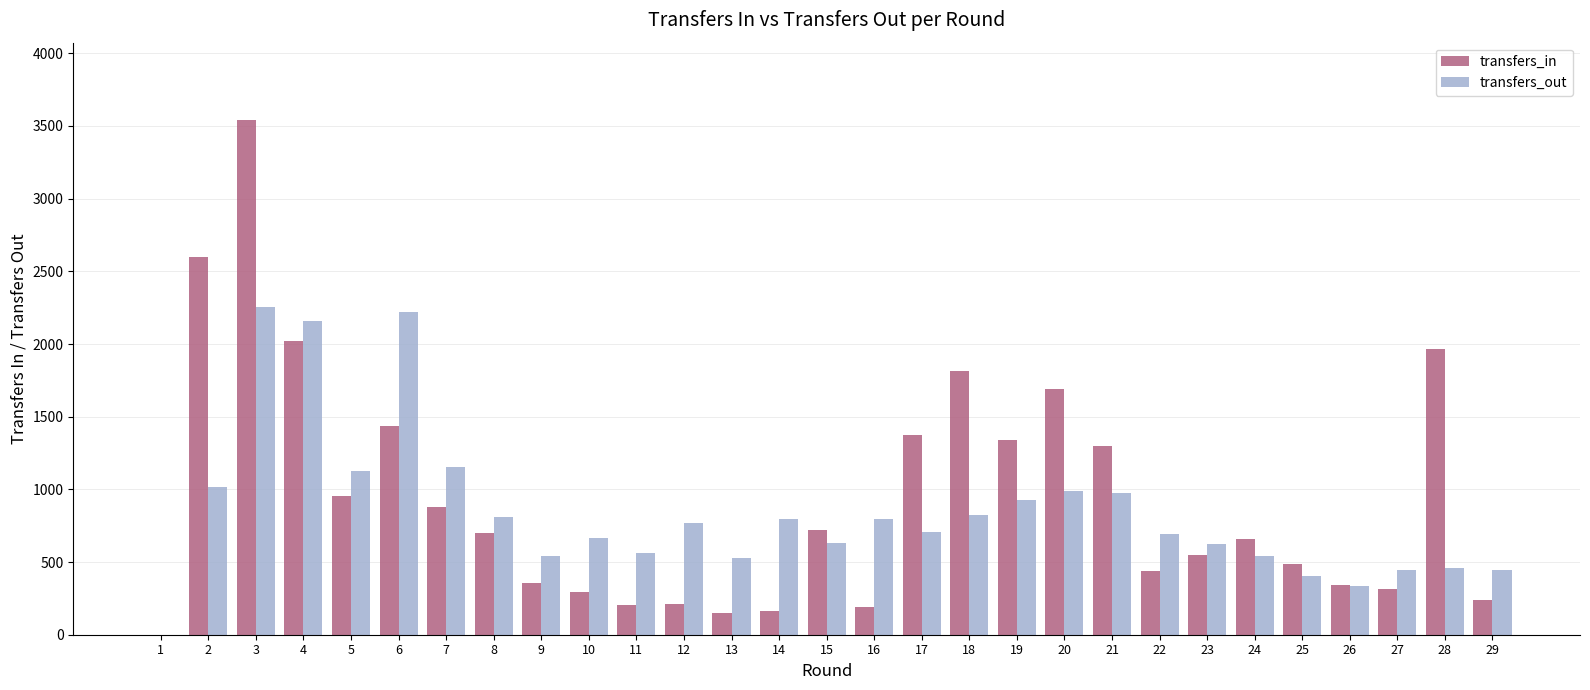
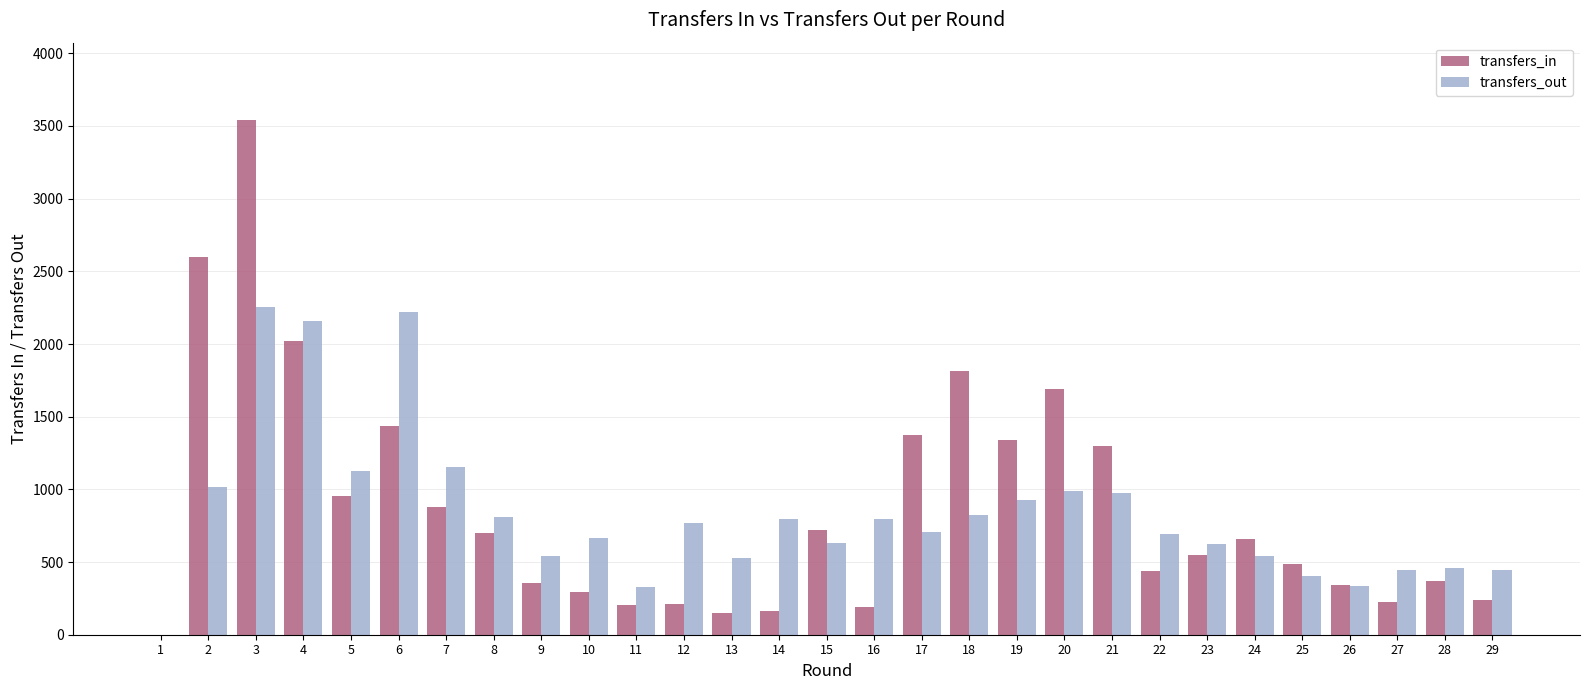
transfers_out, 11: 560 -> 330
transfers_in, 27: 310 -> 230
transfers_in, 28: 1960 -> 370
